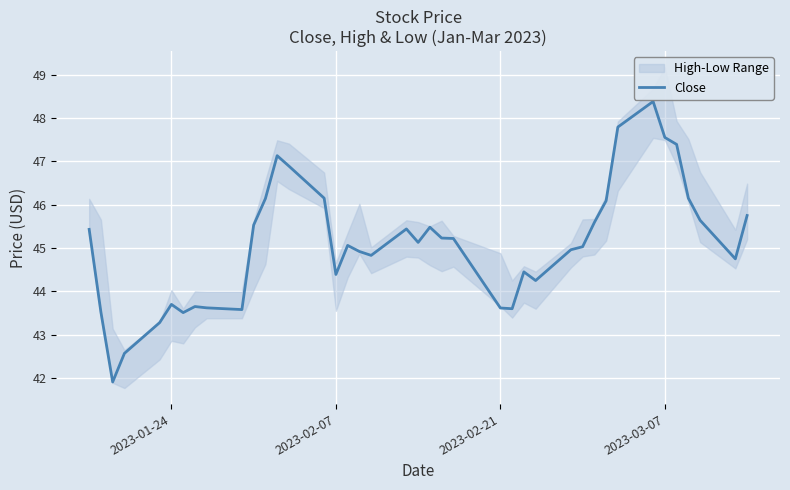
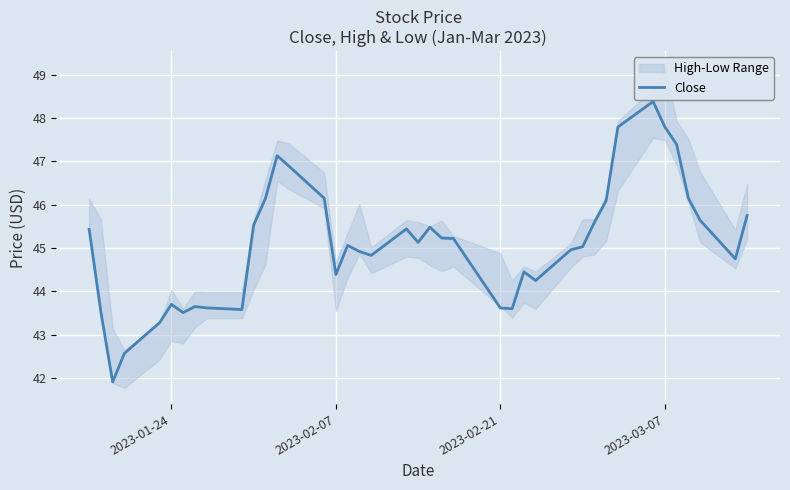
Close, 2023-03-07: 47.5 -> 47.8
